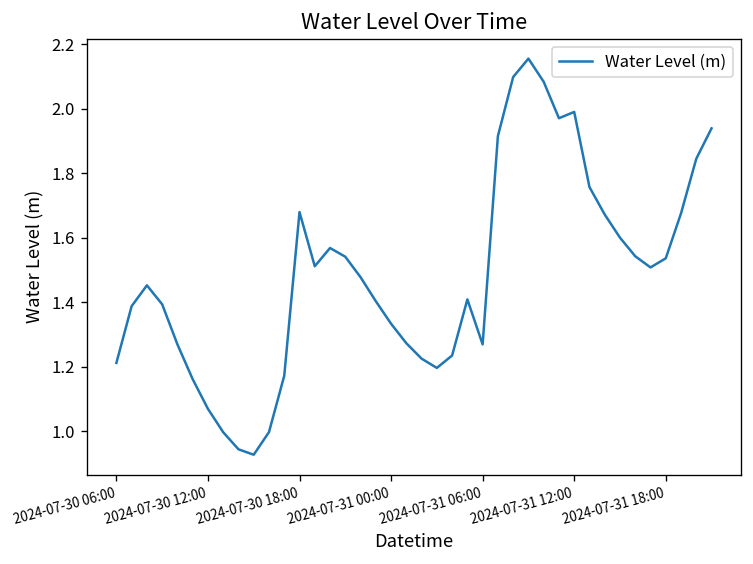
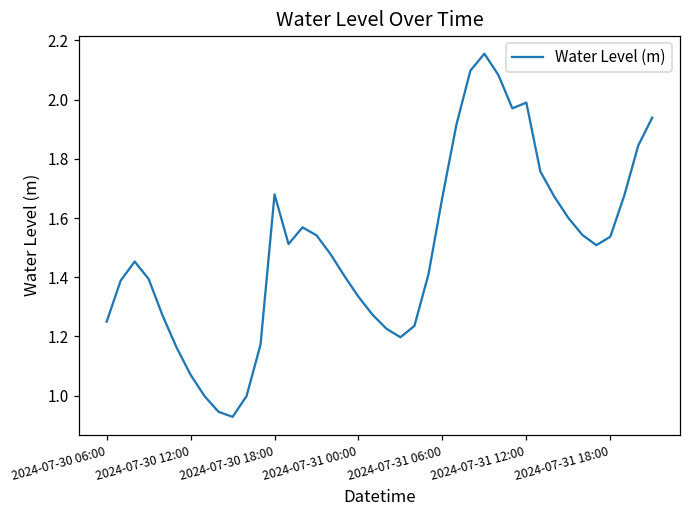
2024-07-30 06:00: 1.21 -> 1.25
2024-07-31 06:00: 1.27 -> 1.67
